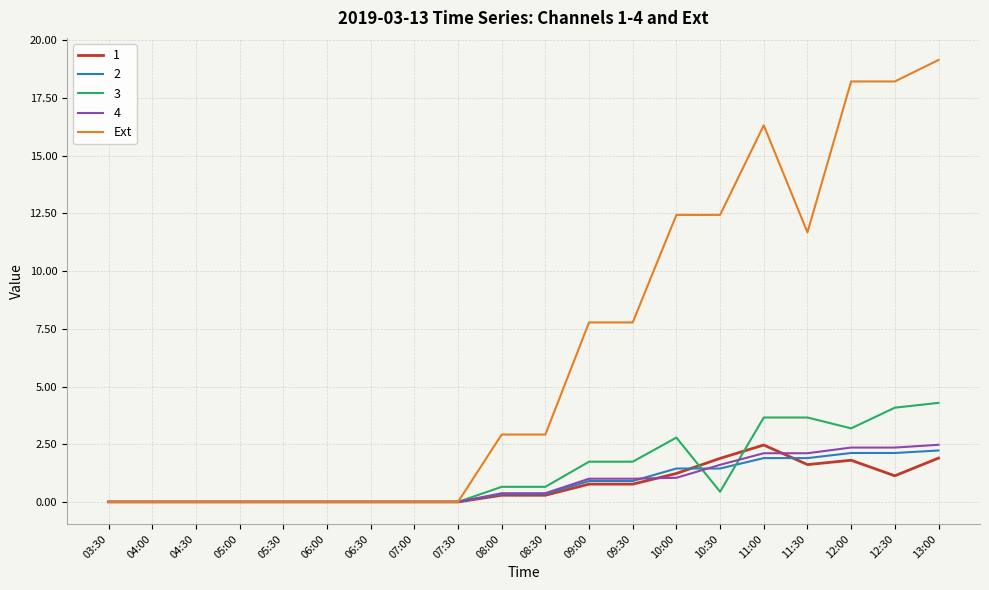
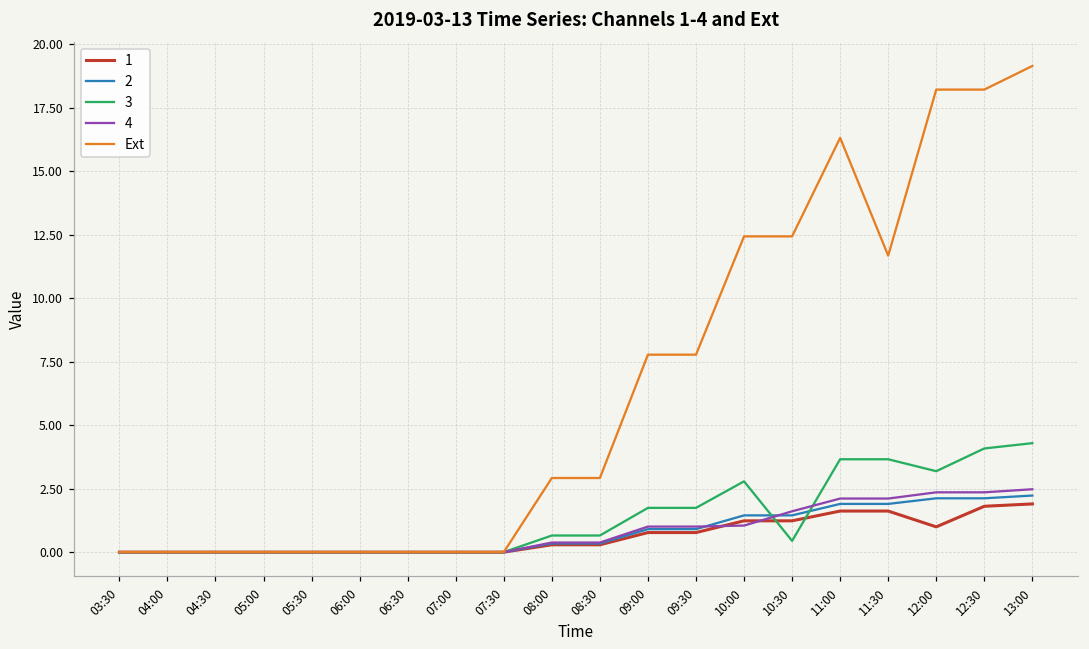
1, 10:30: 1.9 -> 1.2
1, 11:00: 2.5 -> 1.6
1, 12:00: 1.8 -> 1.0
1, 12:30: 1.1 -> 1.8
